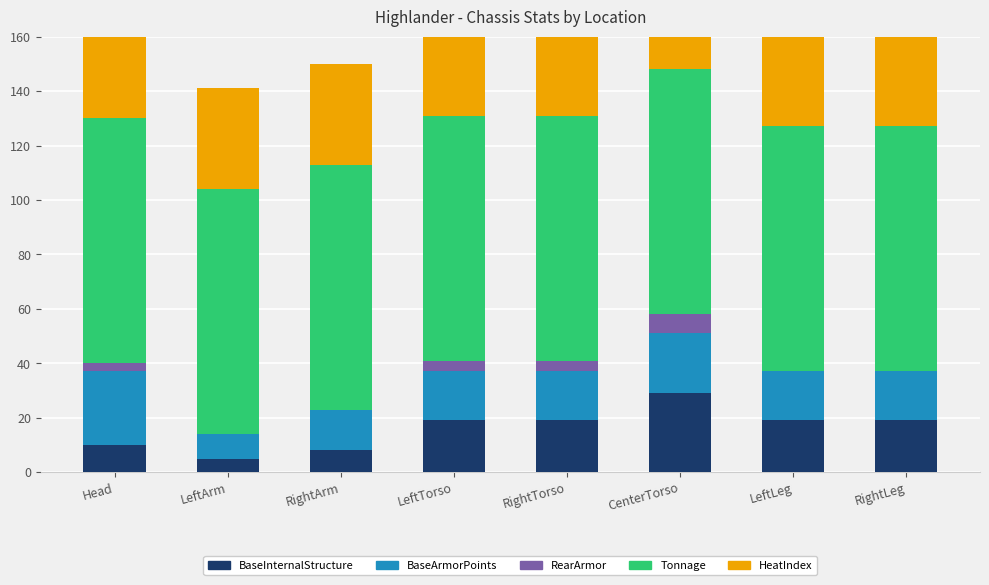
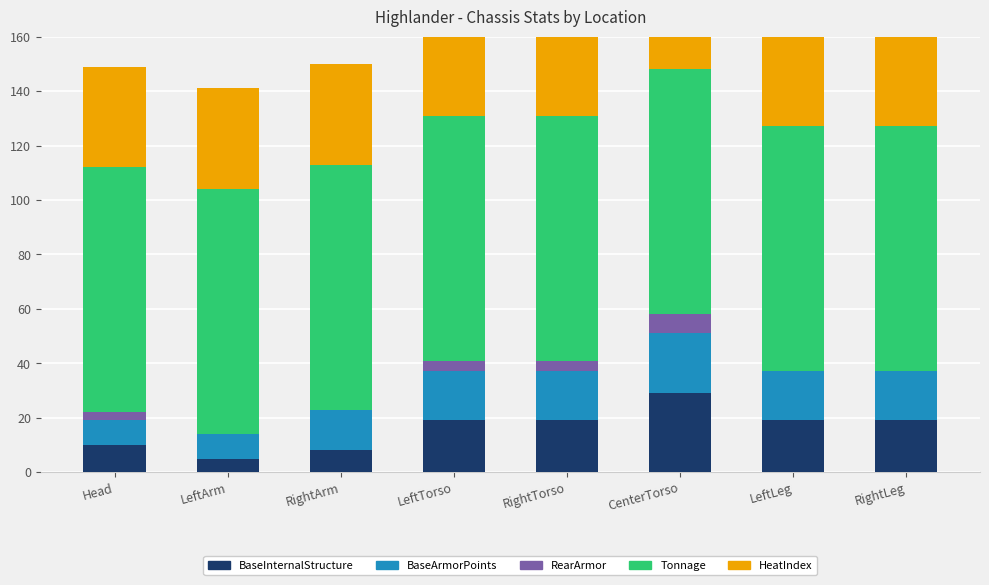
BaseArmorPoints, Head: 27 -> 9
